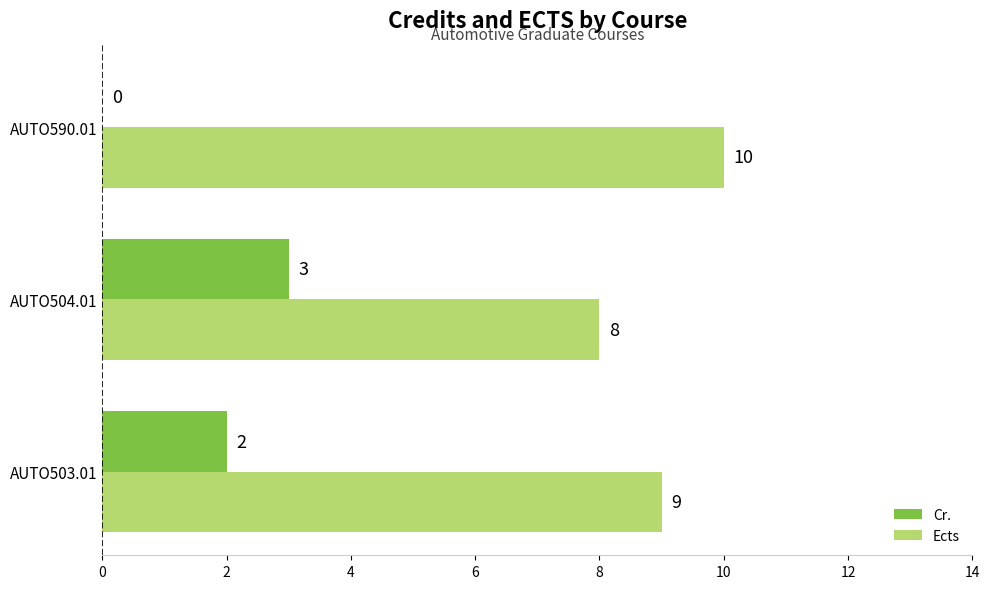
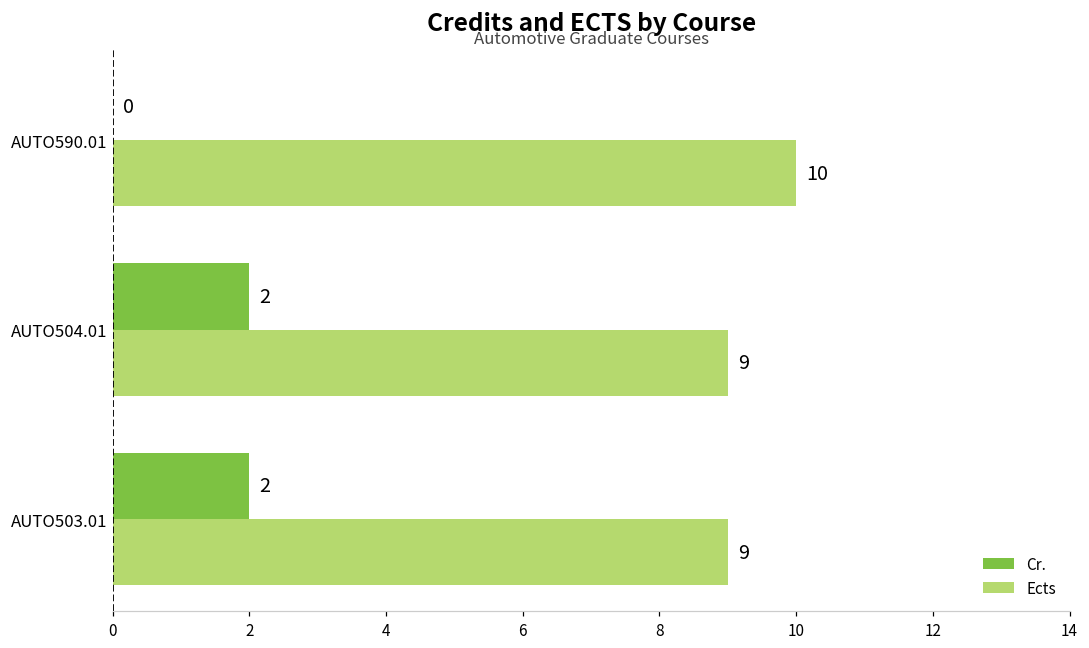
Cr., AUTO504.01: 3 -> 2
Ects, AUTO504.01: 8 -> 9
